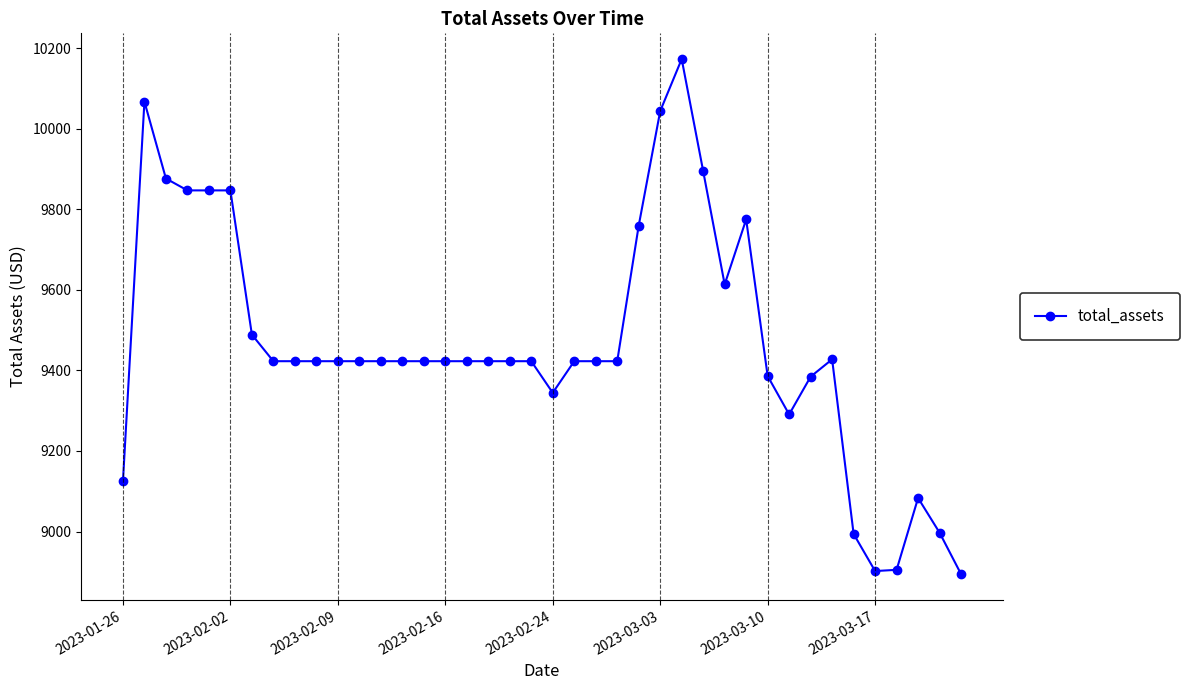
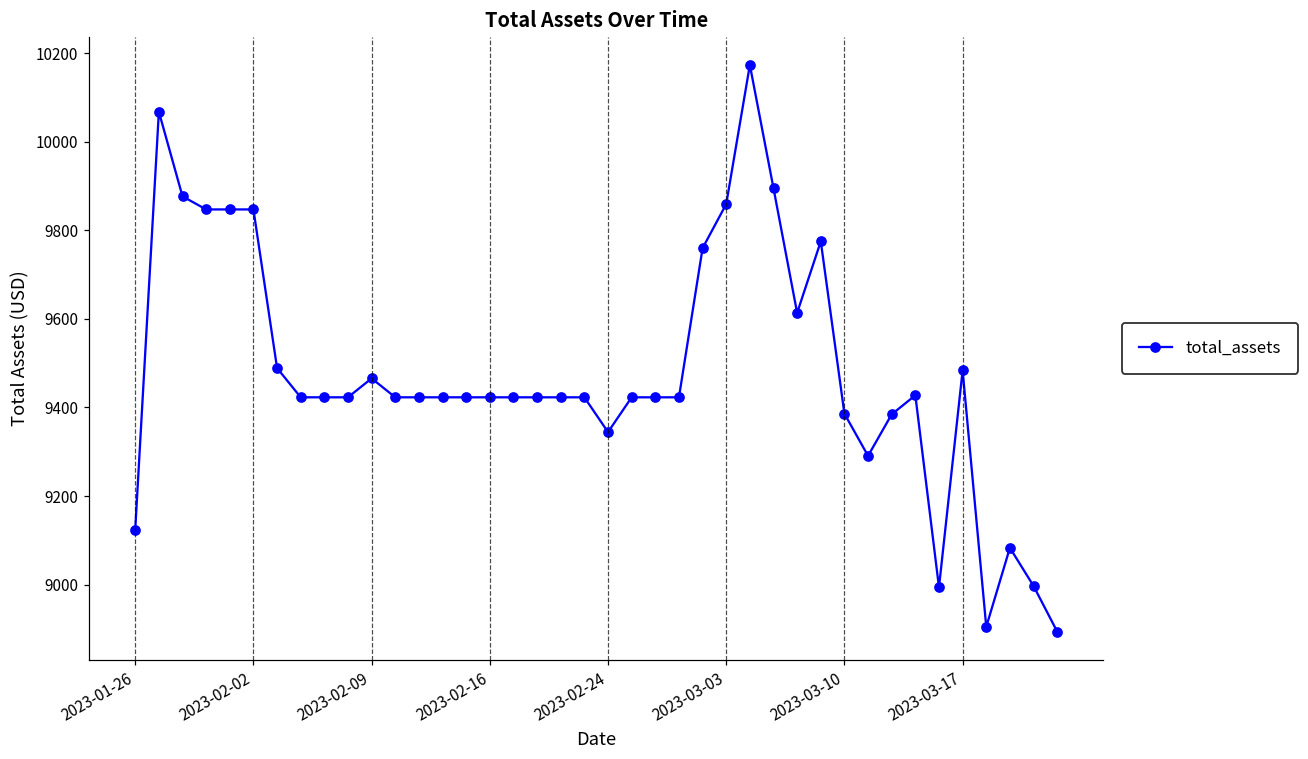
2023-02-09: 9420 -> 9470
2023-03-03: 10040 -> 9860
2023-03-17: 8900 -> 9480
